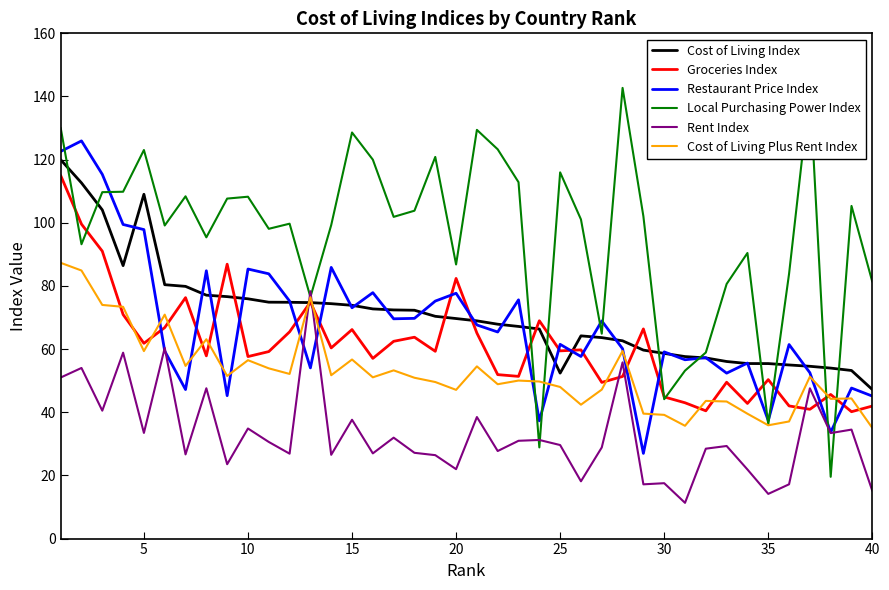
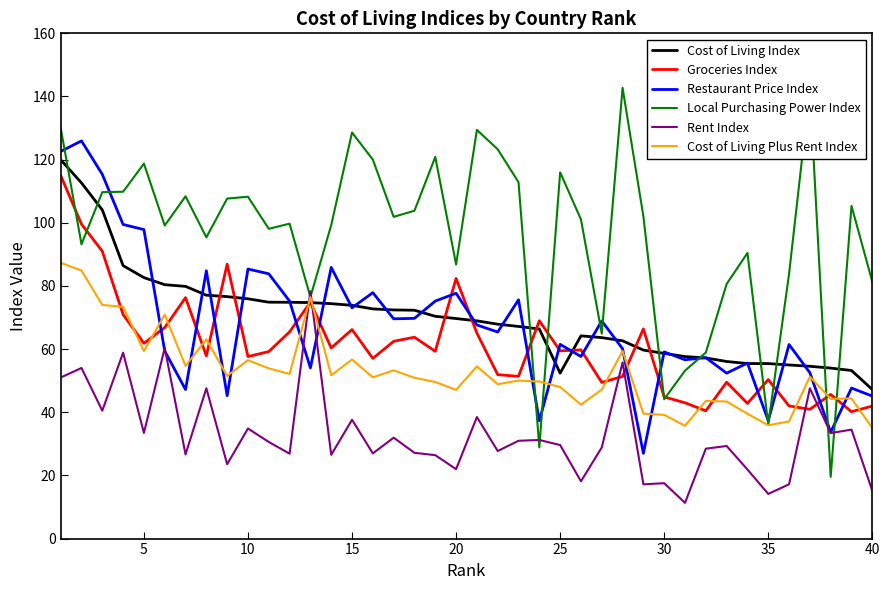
Cost of Living Index, 5: 109 -> 83
Local Purchasing Power Index, 5: 123 -> 119
